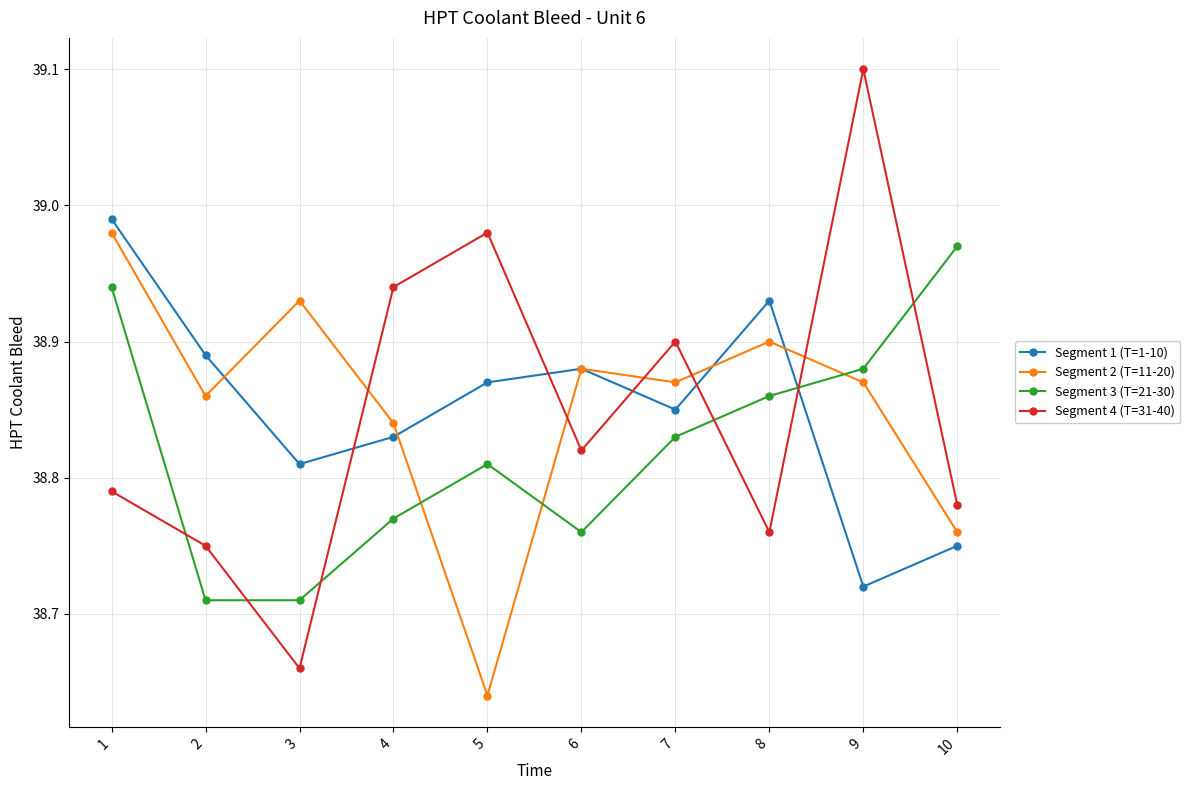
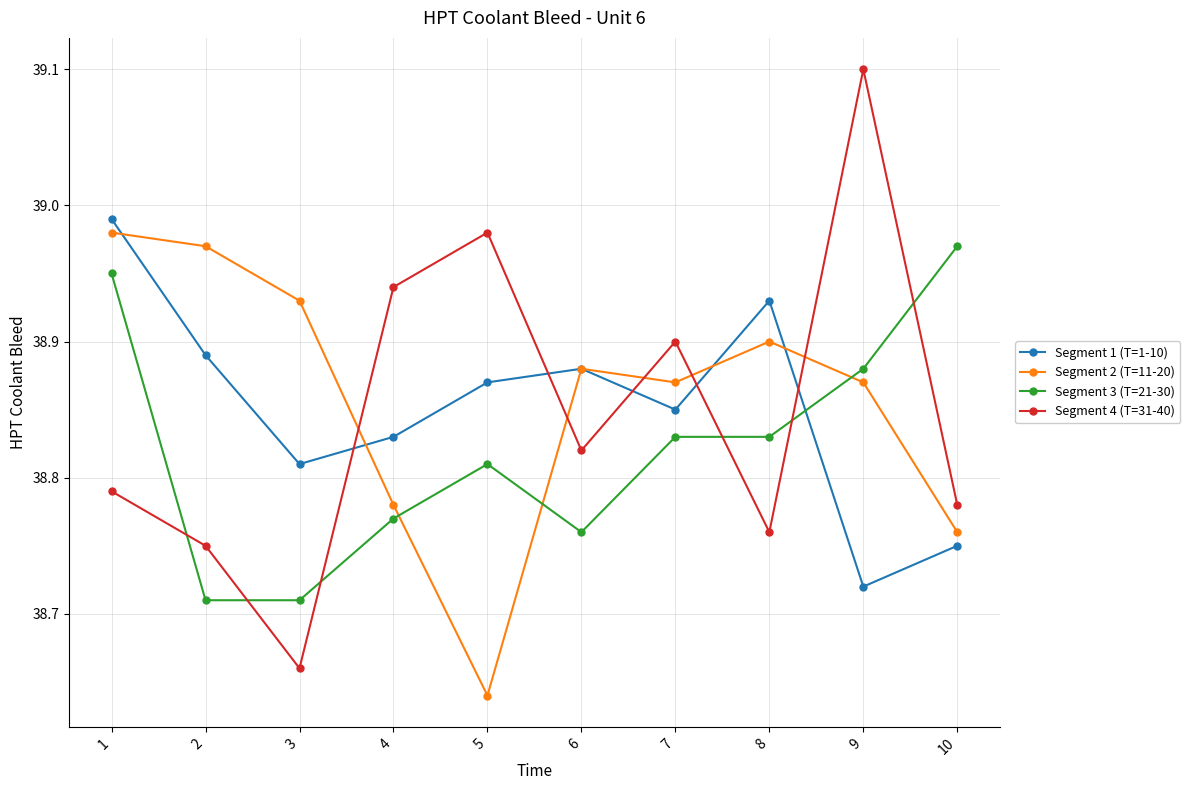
Segment 3 (T=21-30), 1: 38.94 -> 38.95
Segment 2 (T=11-20), 2: 38.86 -> 38.97
Segment 2 (T=11-20), 4: 38.84 -> 38.78
Segment 3 (T=21-30), 8: 38.86 -> 38.83
